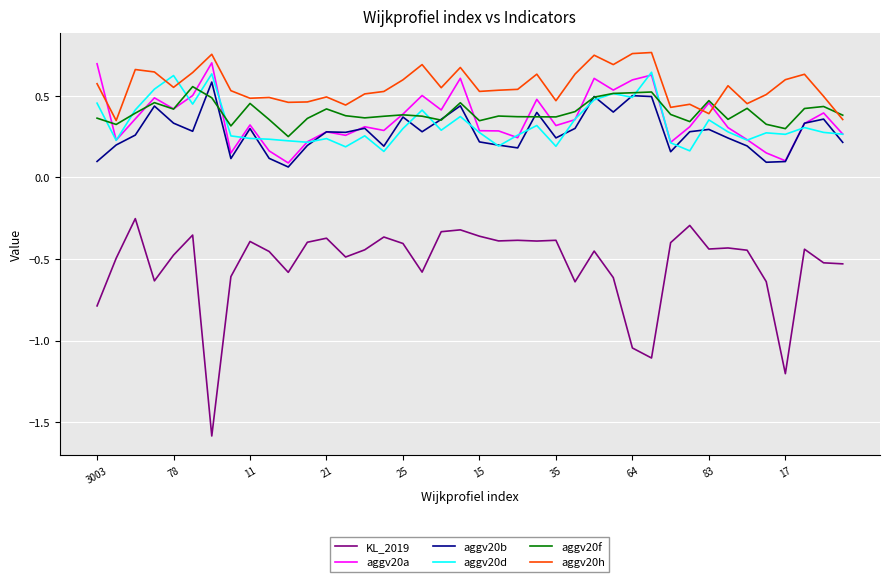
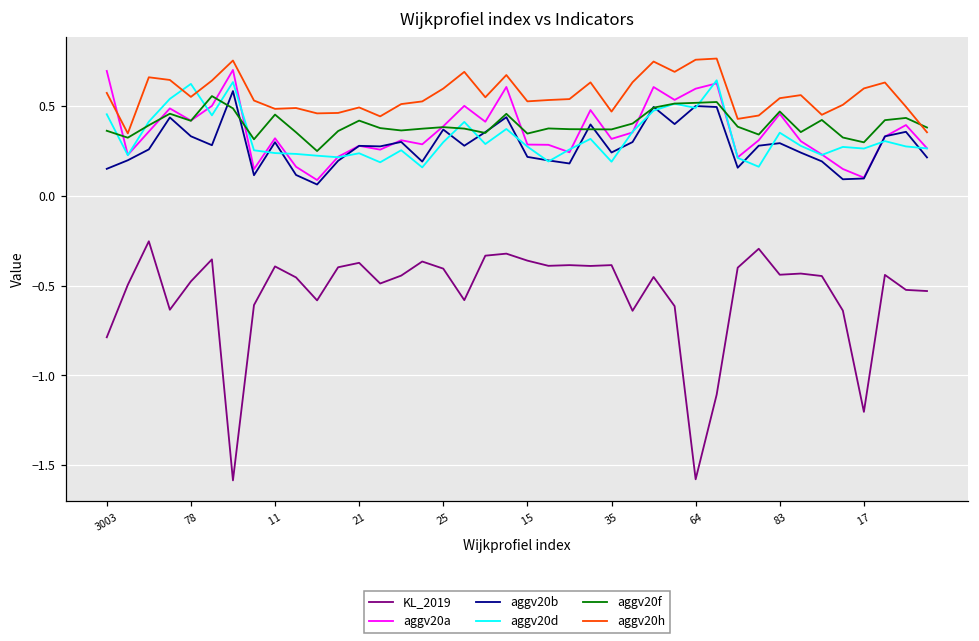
aggv20b, 3003: 0.10 -> 0.15
KL_2019, 64: -1.04 -> -1.58
aggv20h, 83: 0.39 -> 0.55
